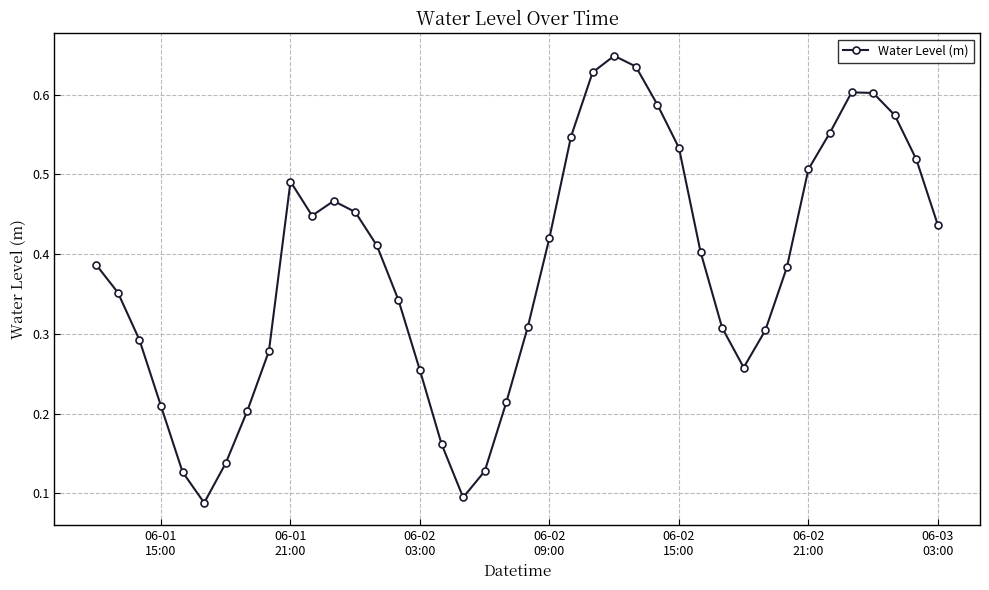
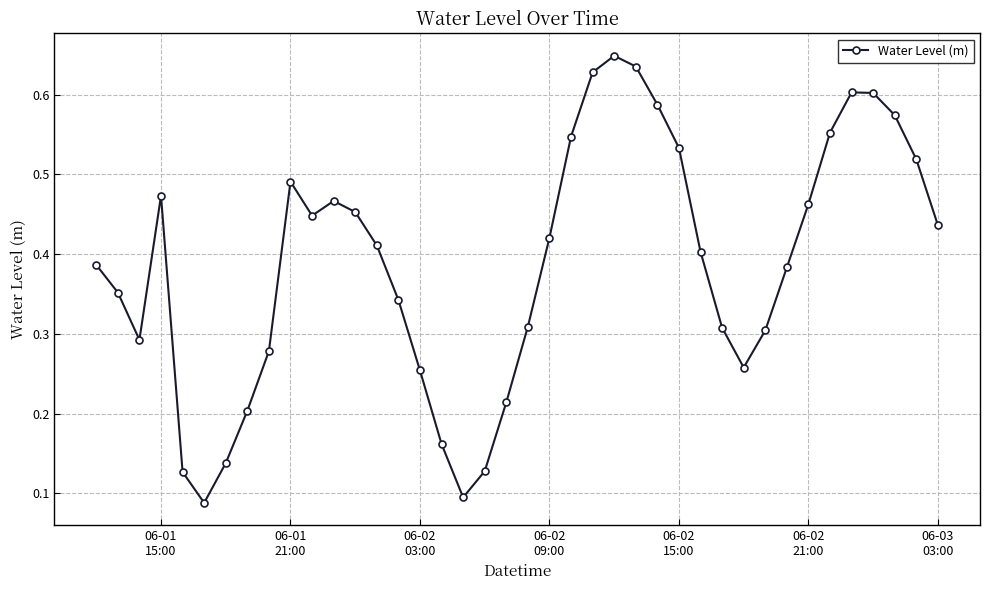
06-01 15:00: 0.21 -> 0.47
06-02 21:00: 0.51 -> 0.46
